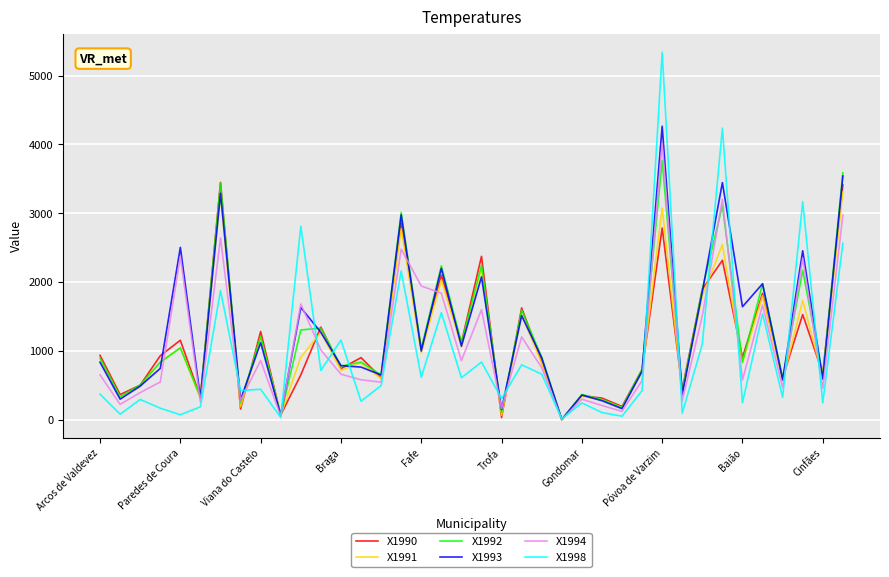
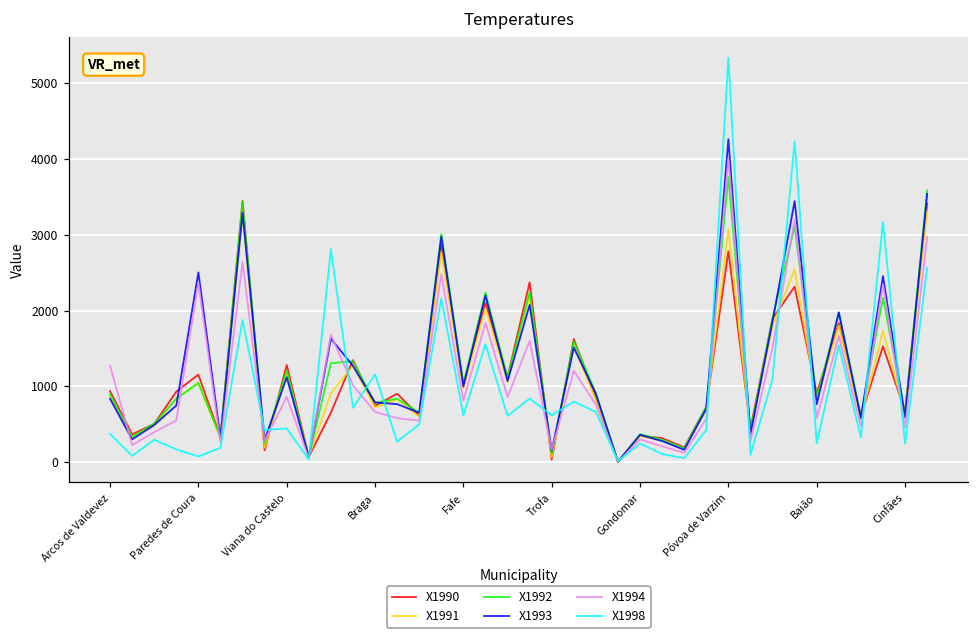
X1994, Arcos de Valdevez: 700 -> 1300
X1994, Fafe: 1900 -> 800
X1998, Trofa: 300 -> 600
X1993, Baião: 1600 -> 800
